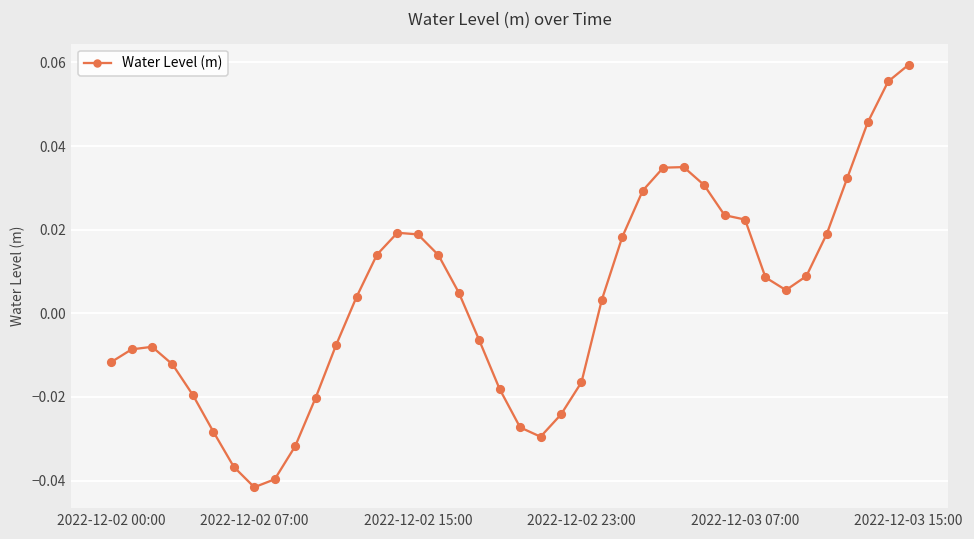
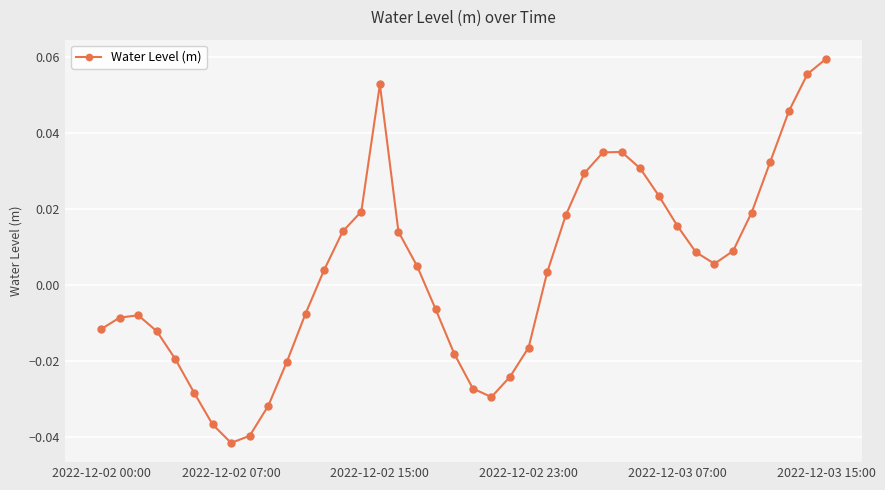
2022-12-02 15:00: 0.019 -> 0.053
2022-12-03 07:00: 0.022 -> 0.016
